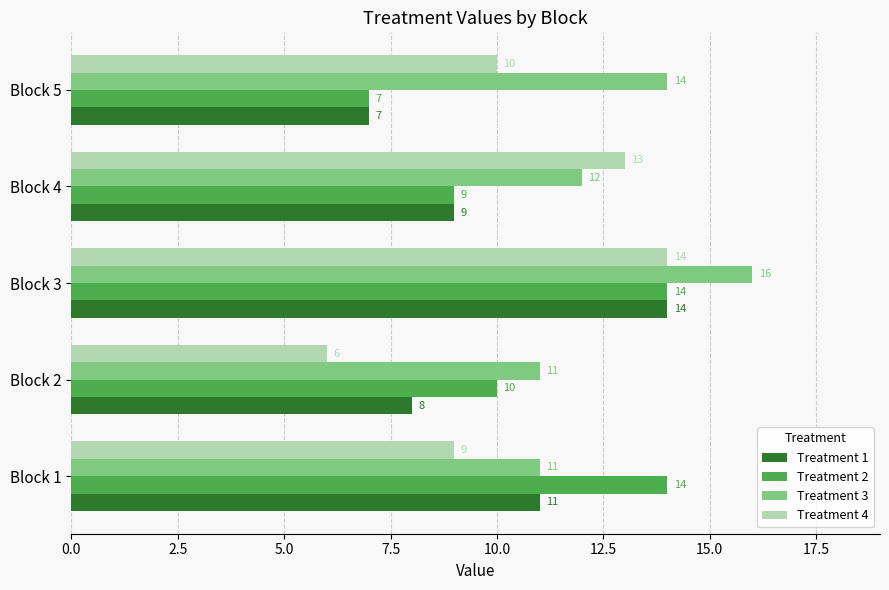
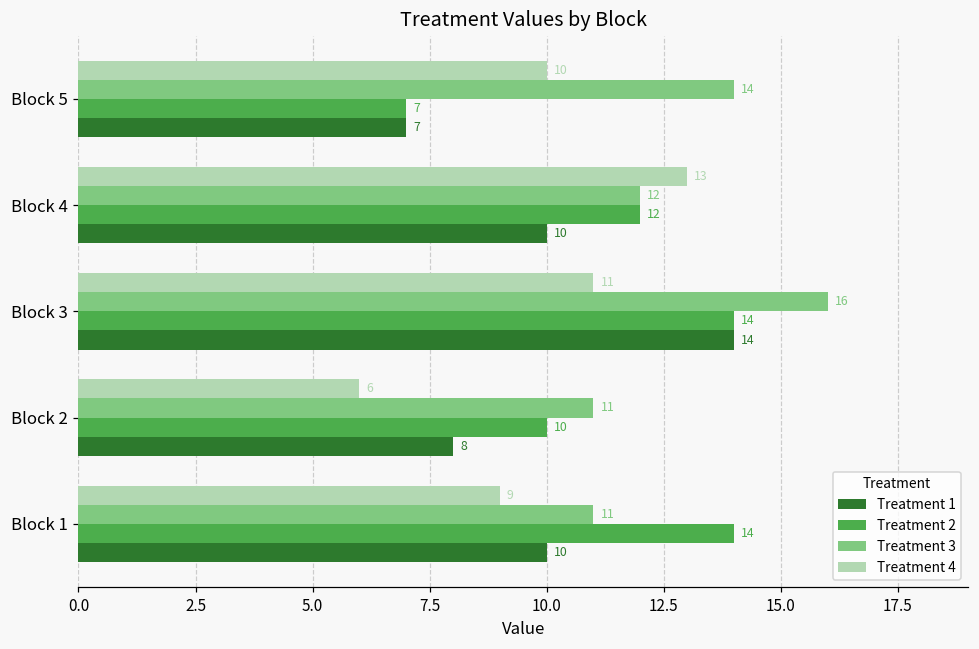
Treatment 2, Block 4: 9 -> 12
Treatment 1, Block 4: 9 -> 10
Treatment 4, Block 3: 14 -> 11
Treatment 1, Block 1: 11 -> 10
